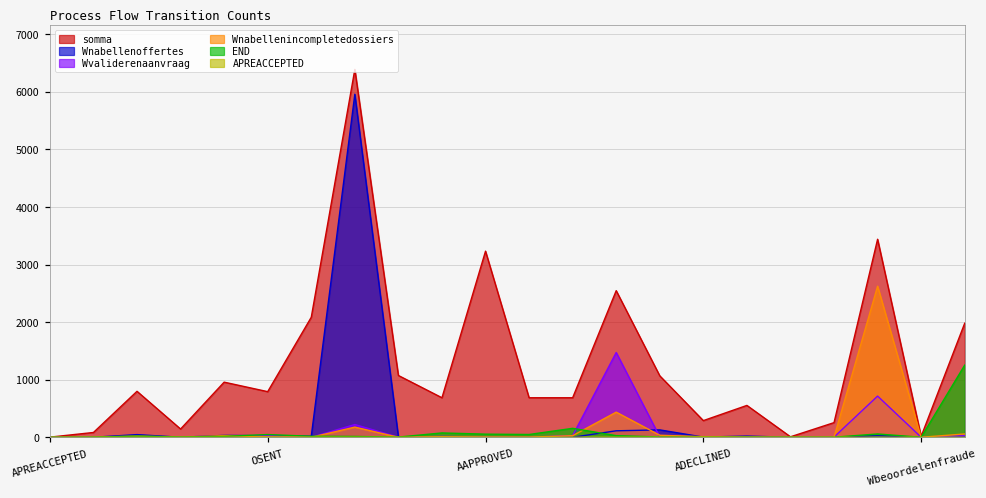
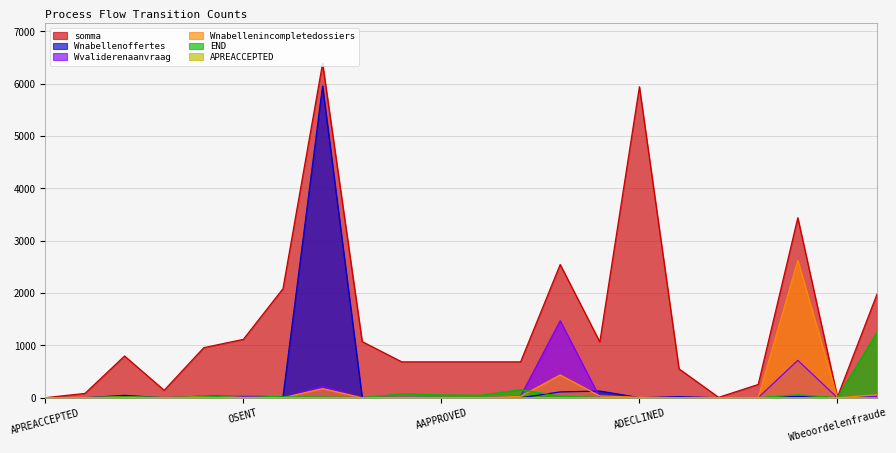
somma, OSENT: 800 -> 1100
somma, AAPPROVED: 3200 -> 700
somma, ADECLINED: 300 -> 5900
